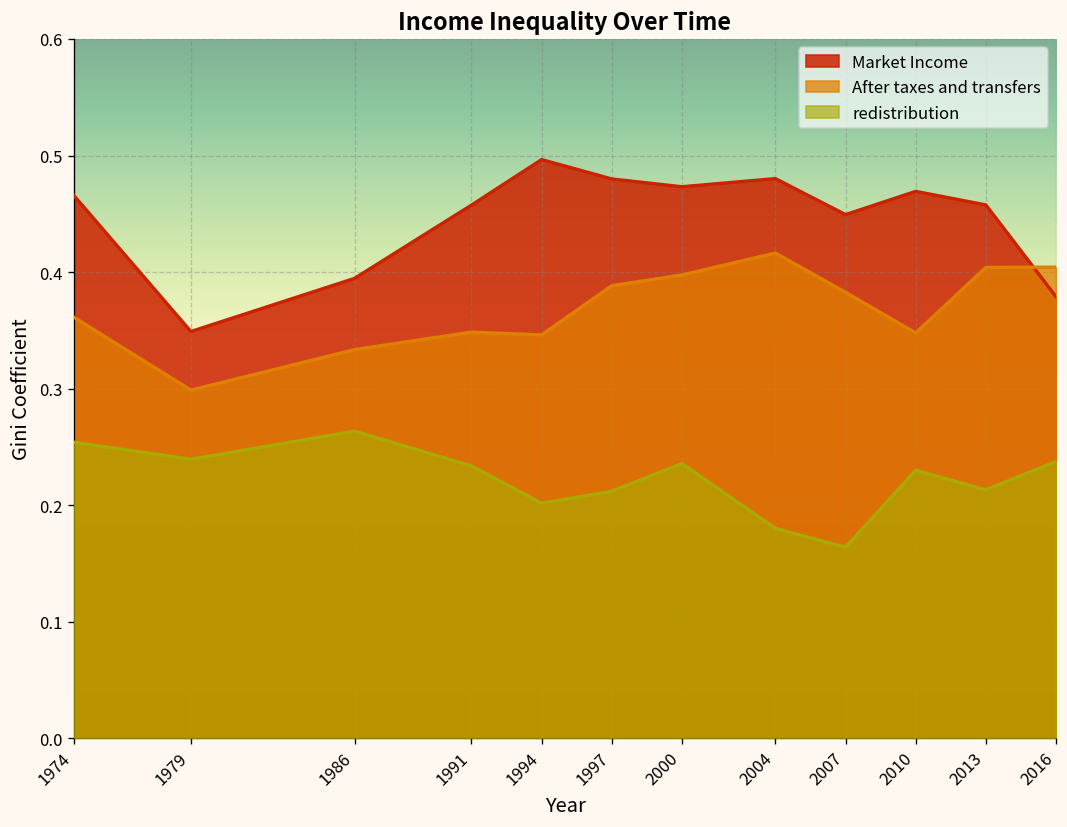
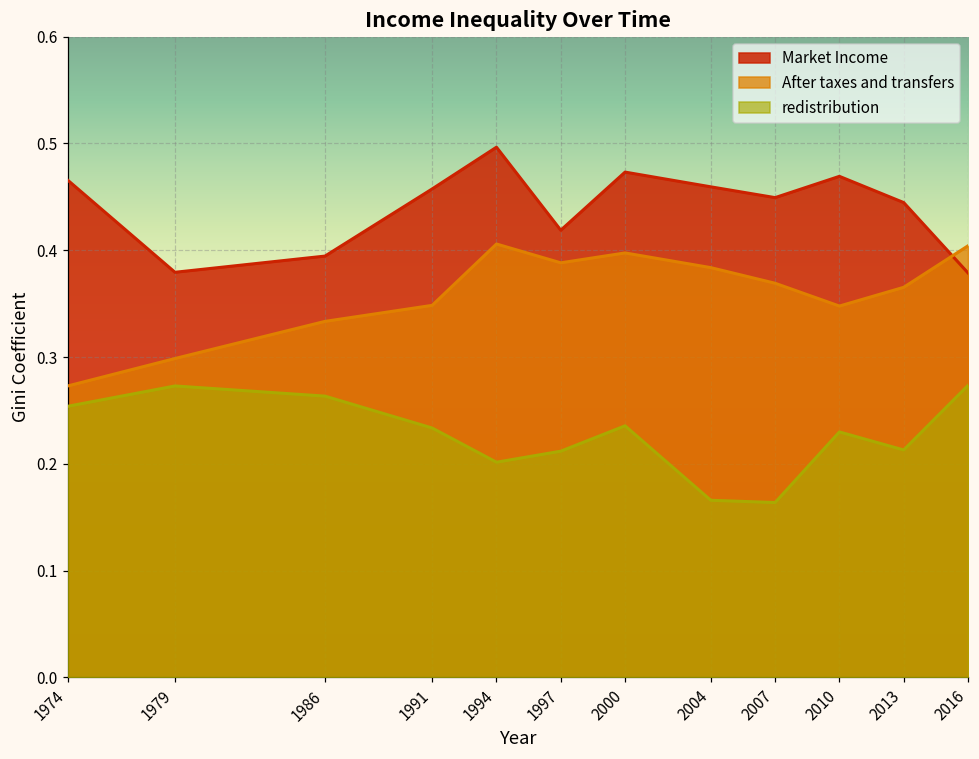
After taxes and transfers, 1974: 0.36 -> 0.27
Market Income, 1979: 0.35 -> 0.38
redistribution, 1979: 0.24 -> 0.27
After taxes and transfers, 1994: 0.35 -> 0.41
Market Income, 1997: 0.48 -> 0.42
Market Income, 2004: 0.48 -> 0.46
After taxes and transfers, 2004: 0.42 -> 0.38
redistribution, 2004: 0.18 -> 0.17
After taxes and transfers, 2007: 0.38 -> 0.37
Market Income, 2013: 0.46 -> 0.44
After taxes and transfers, 2013: 0.40 -> 0.37
redistribution, 2016: 0.24 -> 0.27
